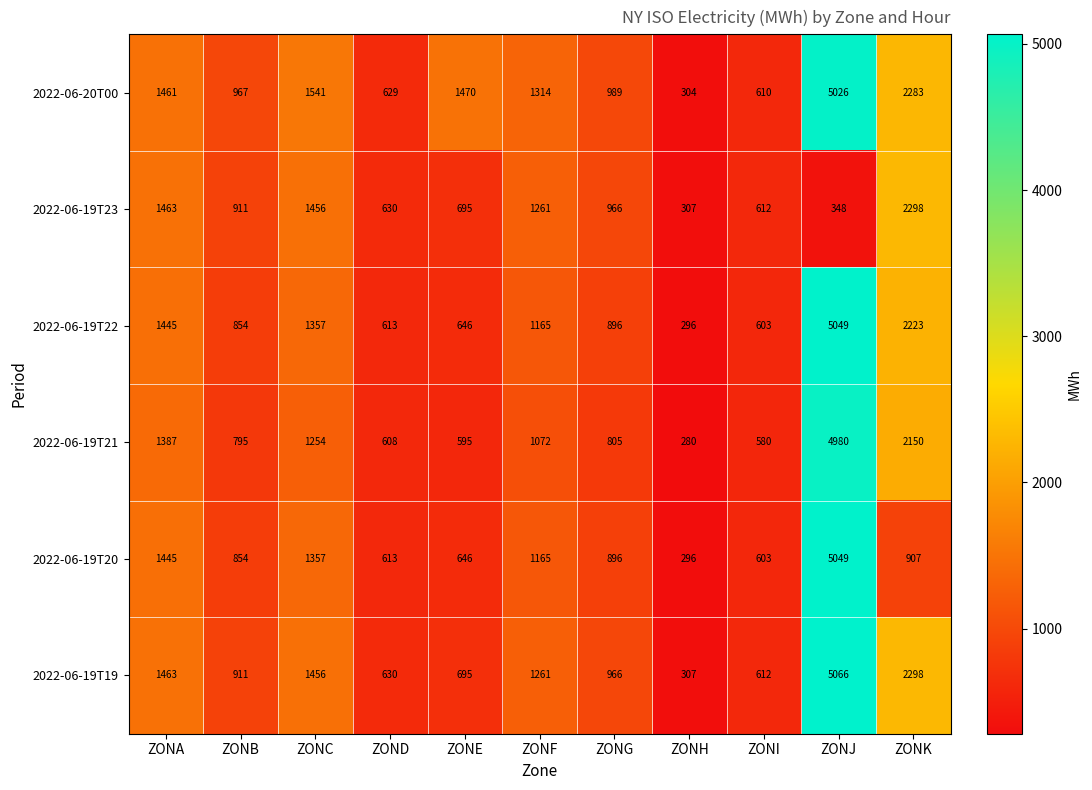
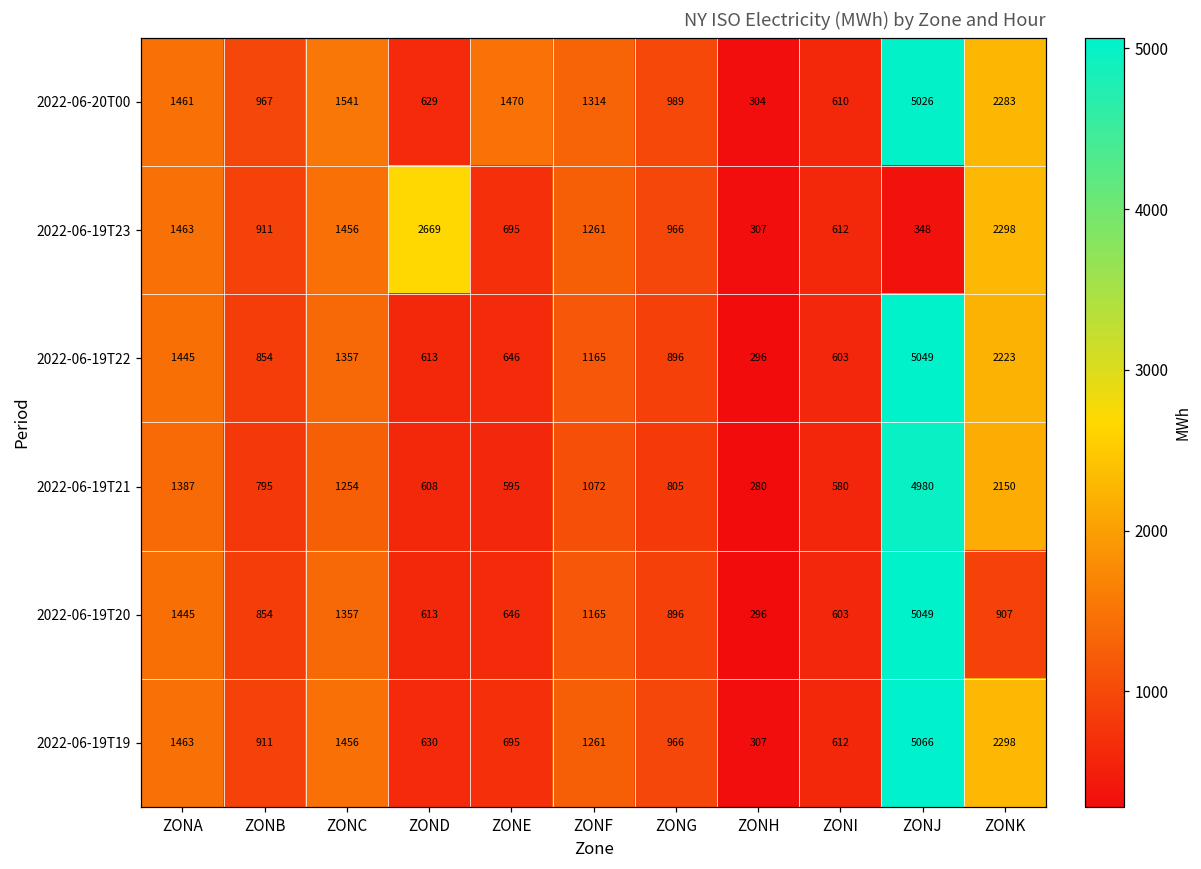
2022-06-19T23, ZOND: 630 -> 2669
